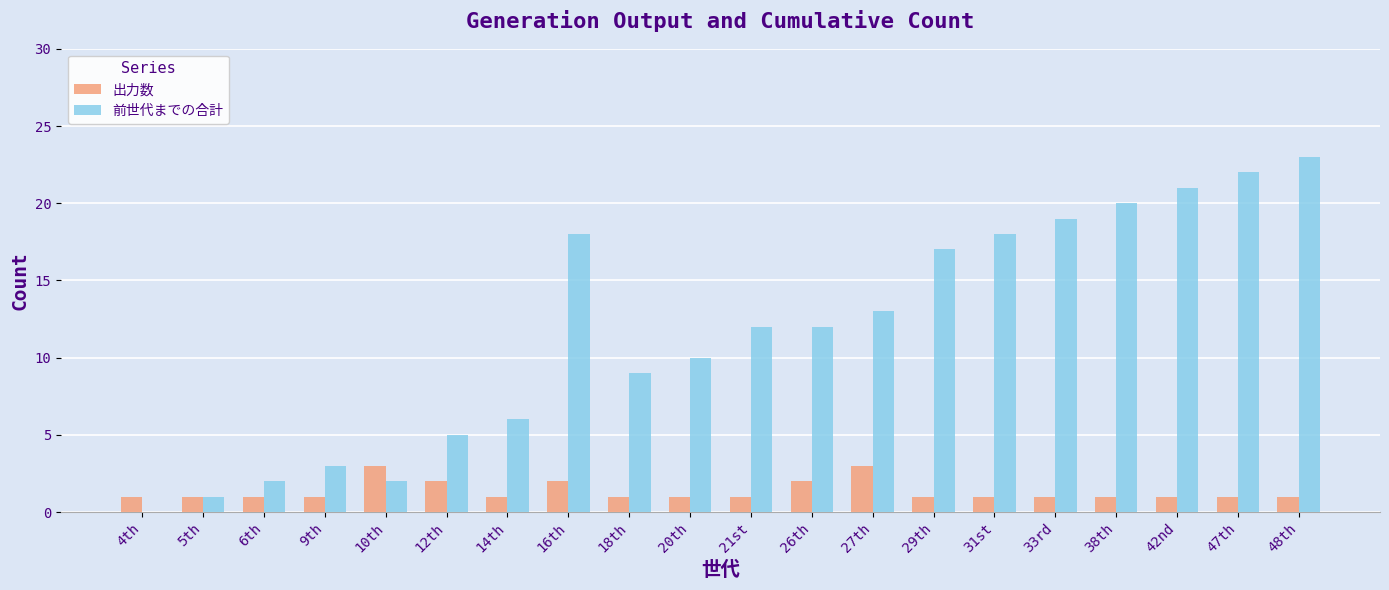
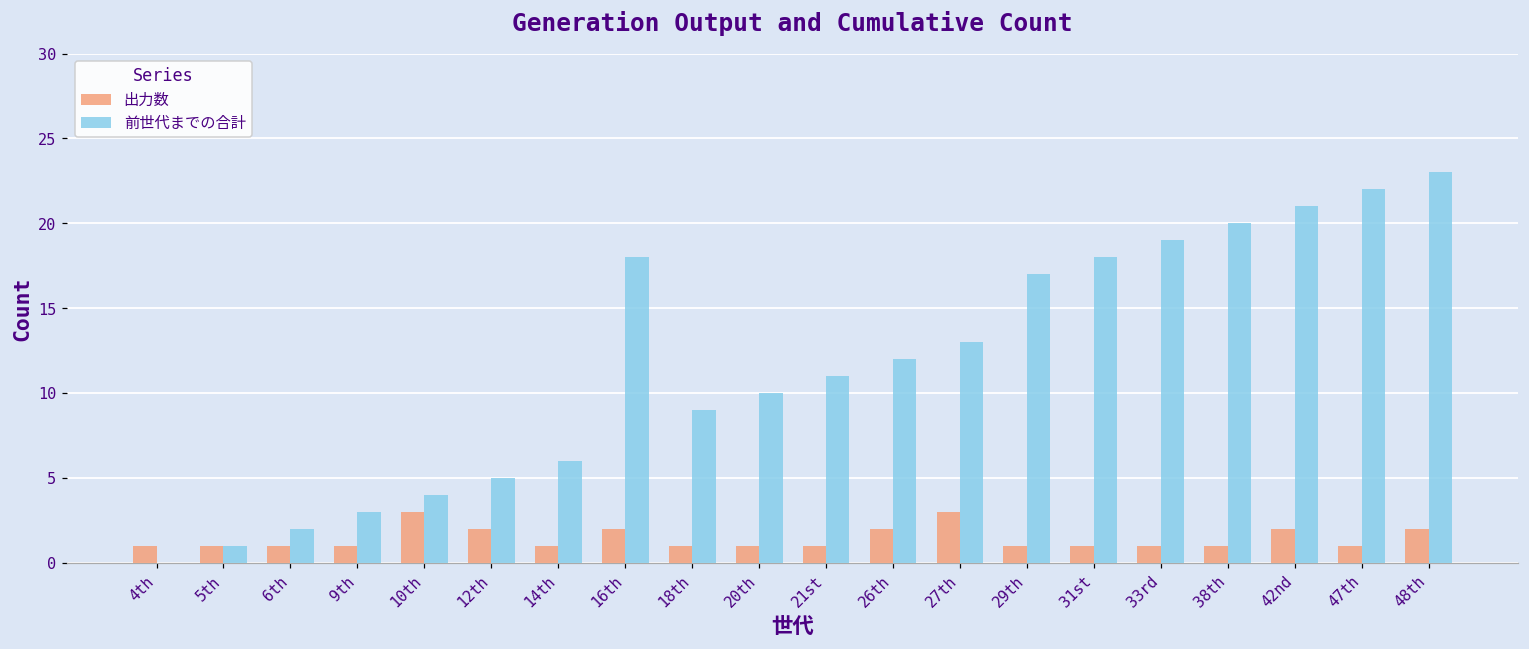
前世代までの合計, 10th: 2 -> 4
前世代までの合計, 21st: 12 -> 11
出力数, 42nd: 1 -> 2
出力数, 48th: 1 -> 2
